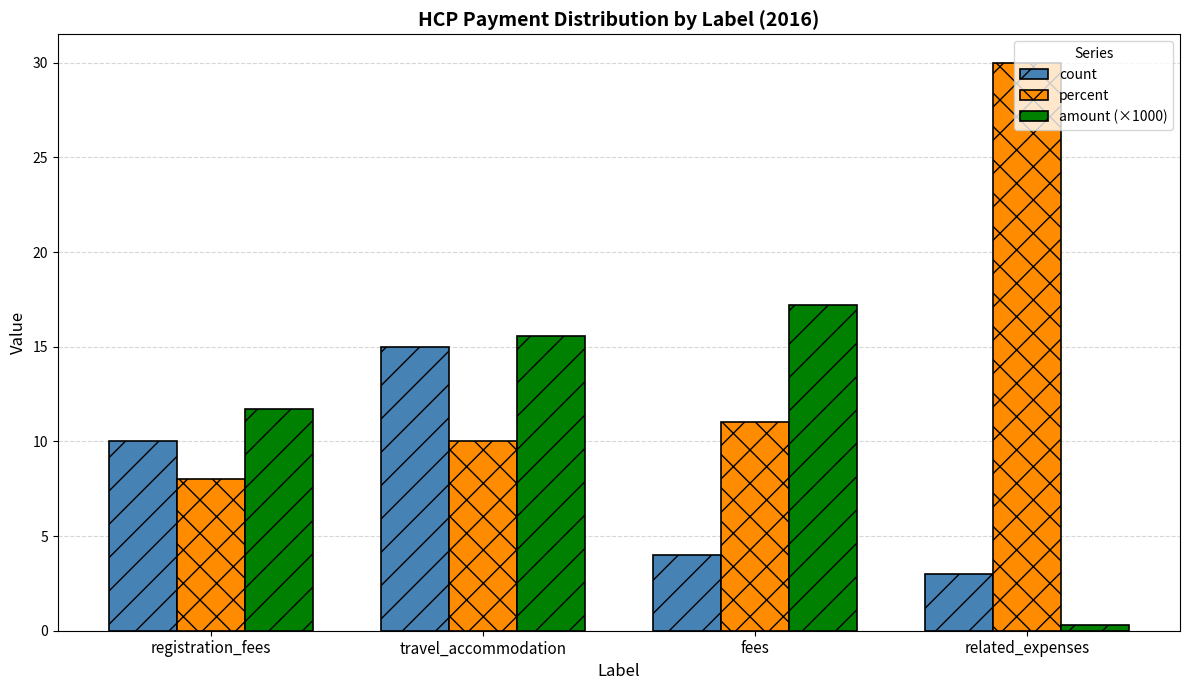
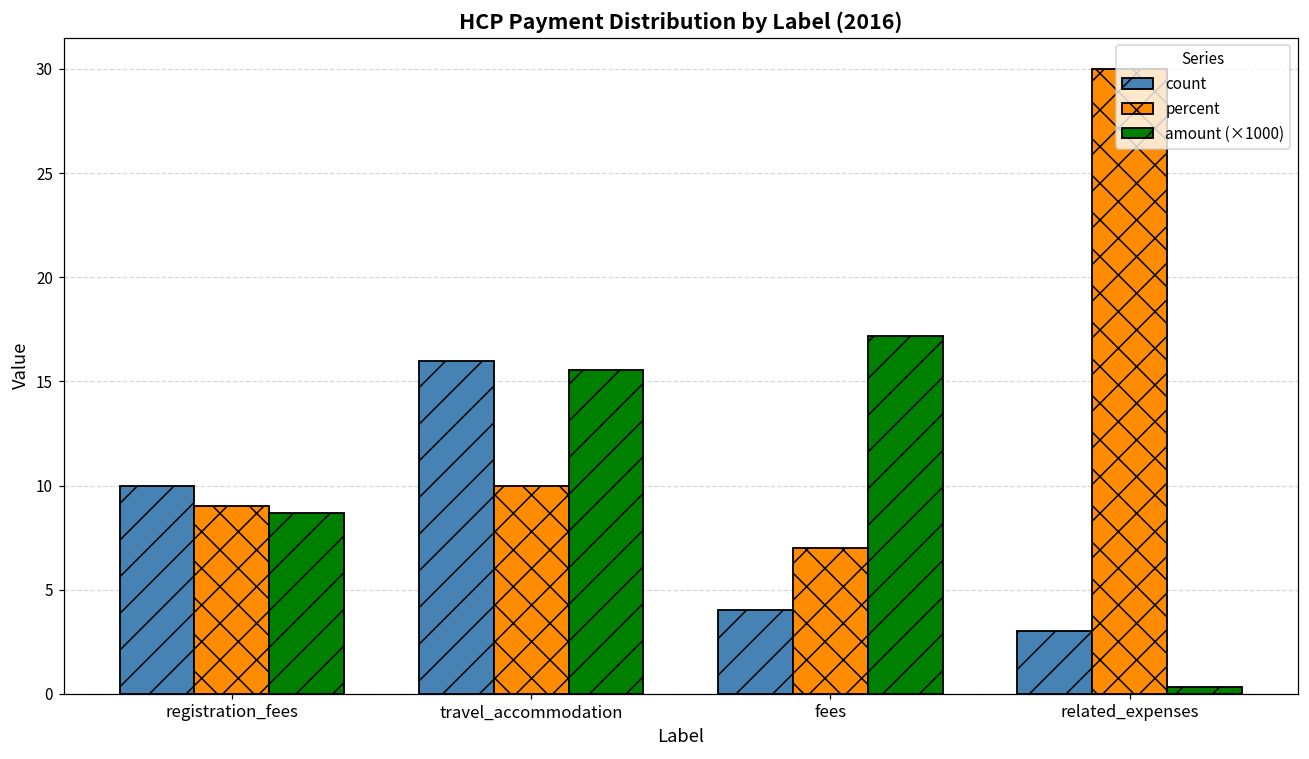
percent, registration_fees: 8 -> 9
amount (×1000), registration_fees: 11.7 -> 8.7
count, travel_accommodation: 15 -> 16
percent, fees: 11 -> 7
